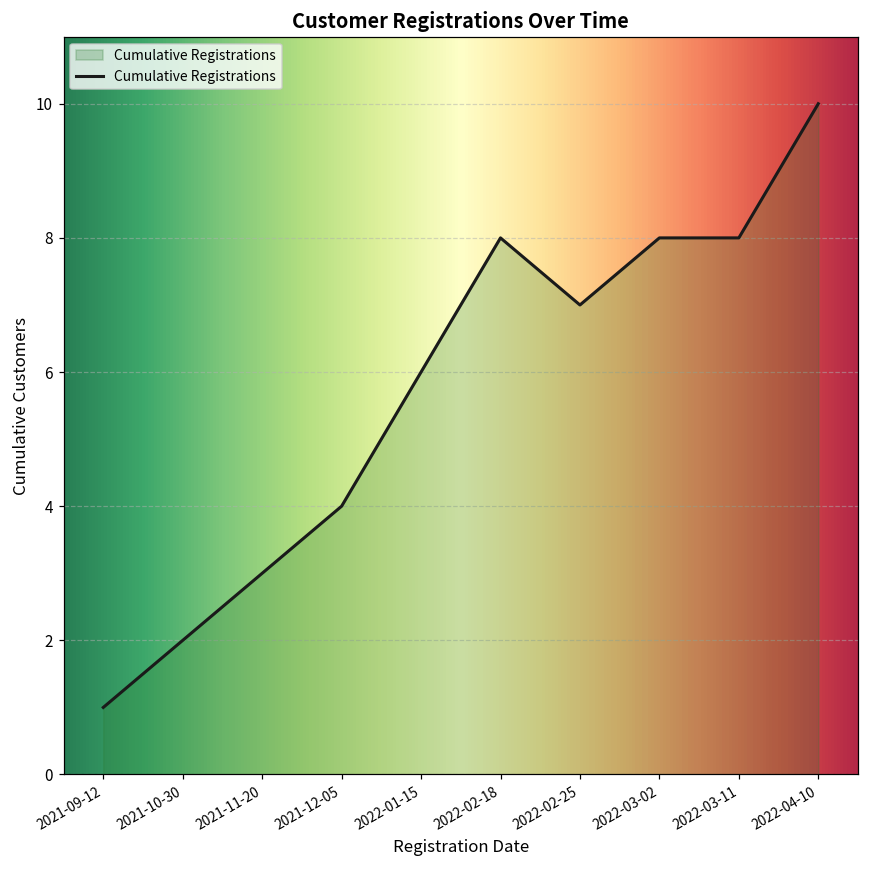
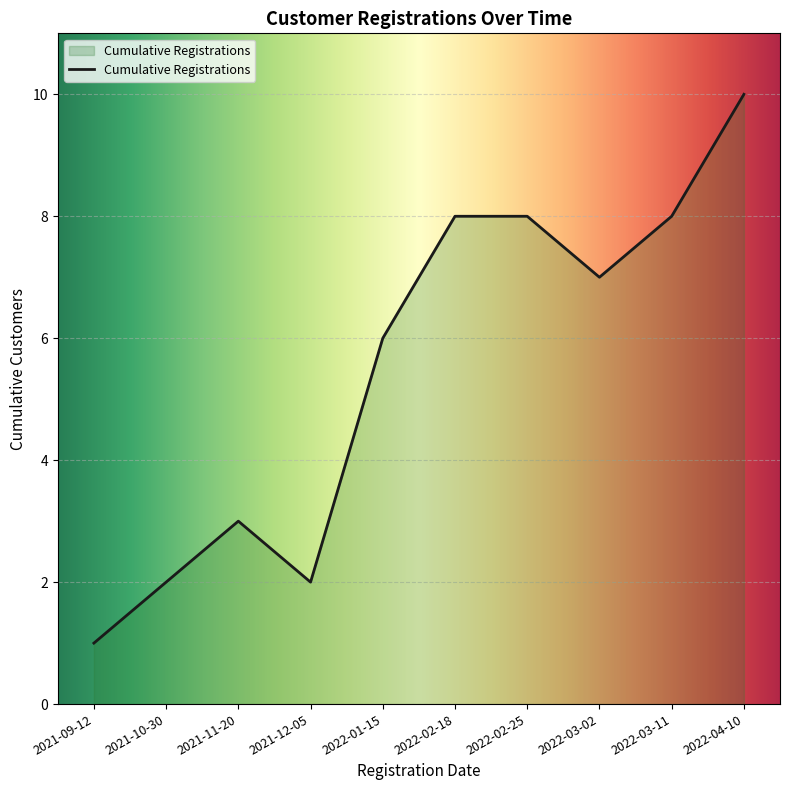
2021-12-05: 4 -> 2
2022-02-25: 7 -> 8
2022-03-02: 8 -> 7
